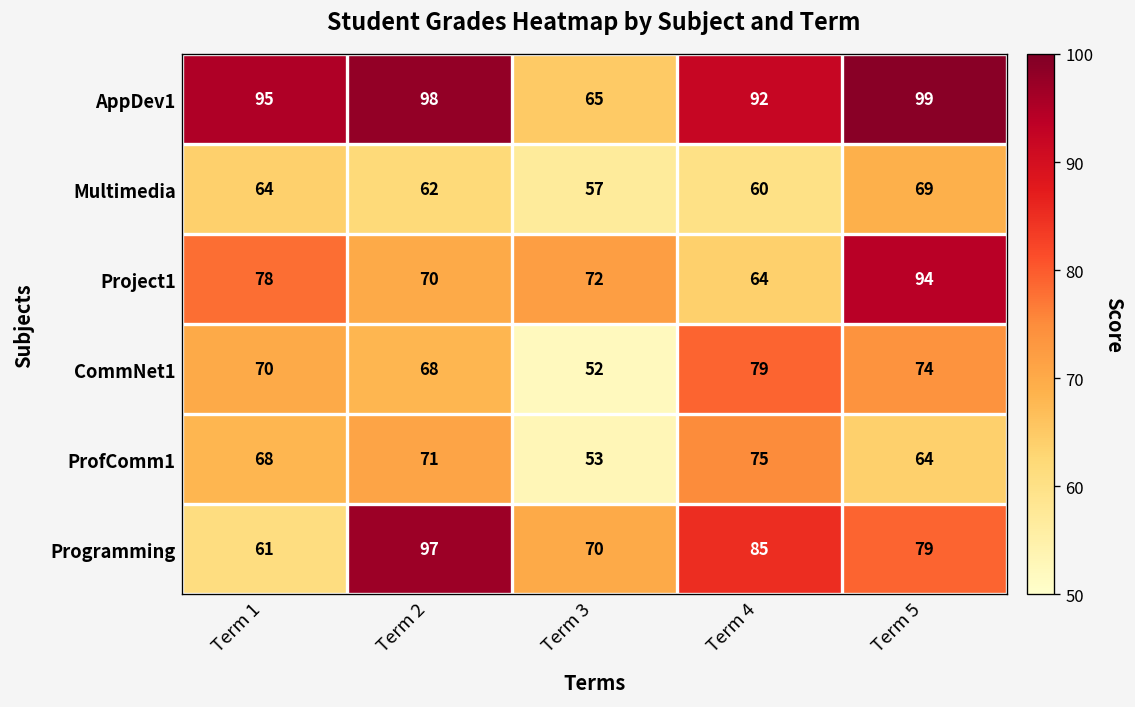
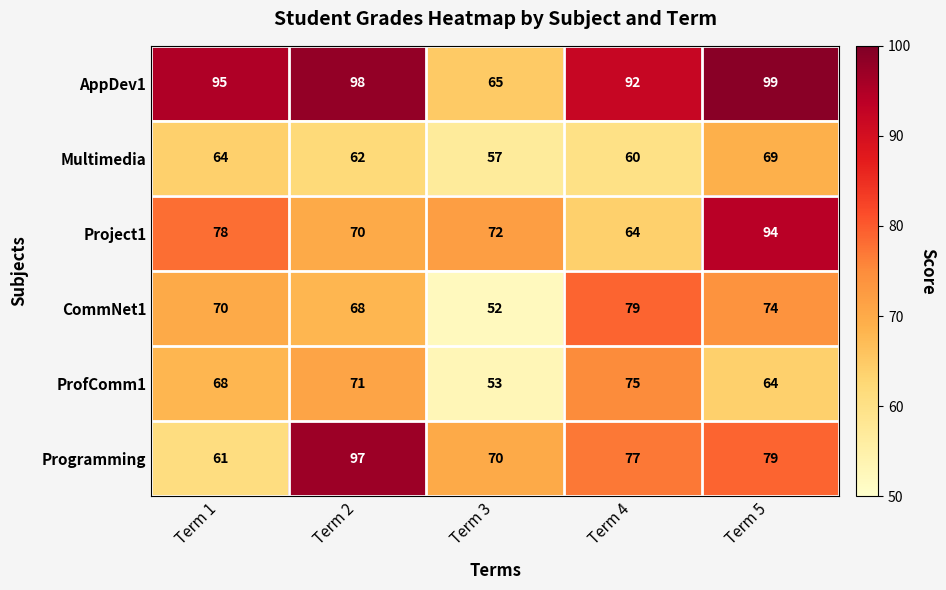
Programming, Term 4: 85 -> 77
